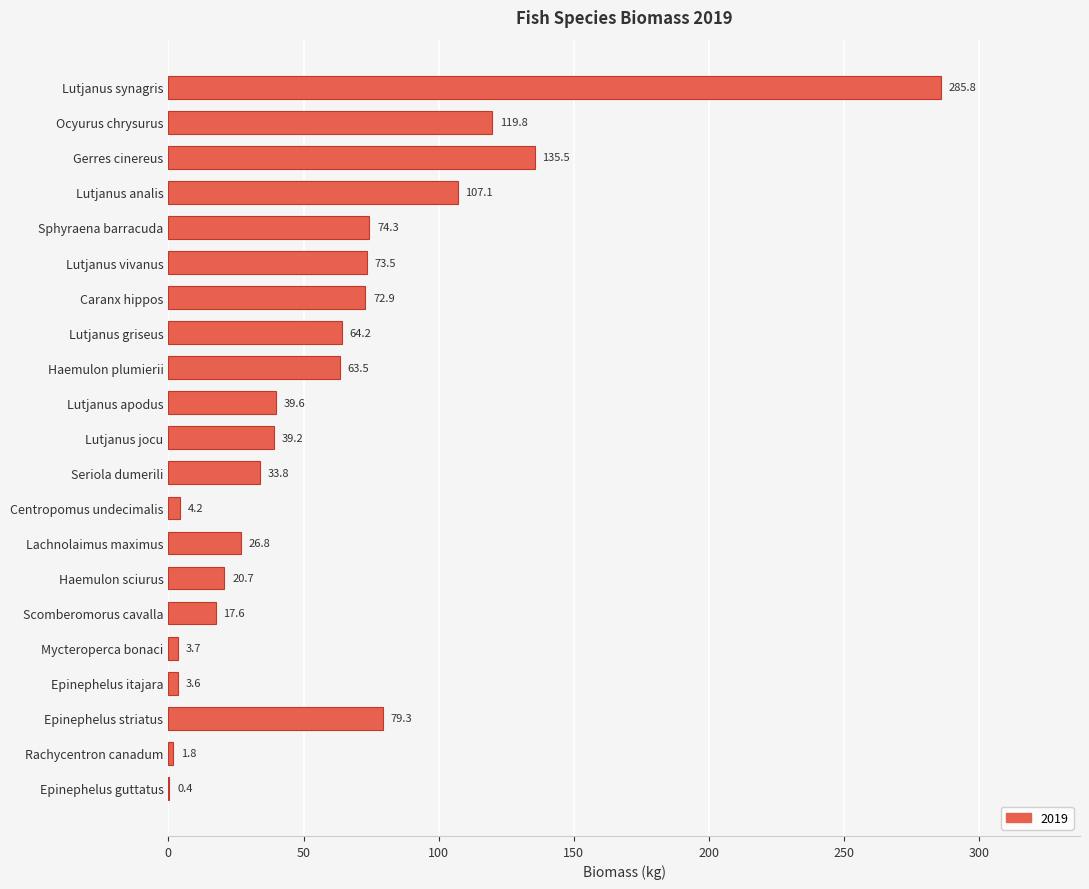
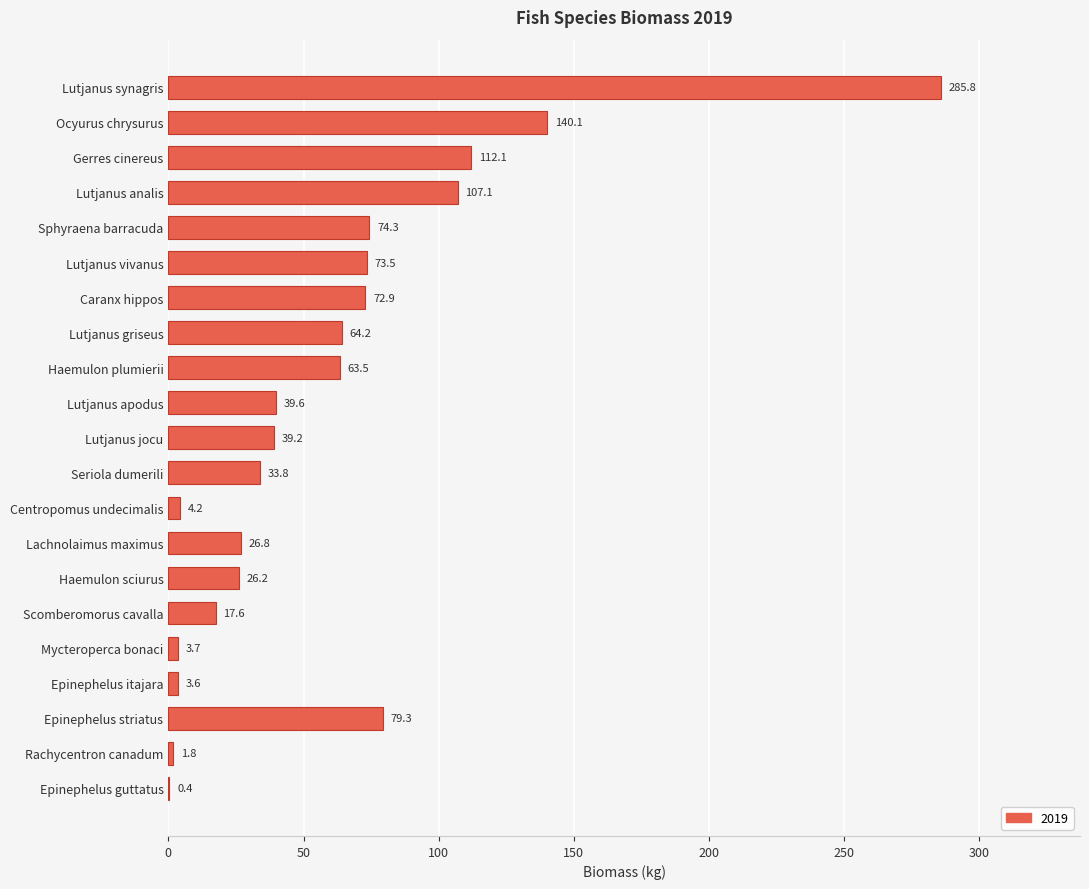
Ocyurus chrysurus: 119.8 -> 140.1
Gerres cinereus: 135.5 -> 112.1
Haemulon sciurus: 20.7 -> 26.2
